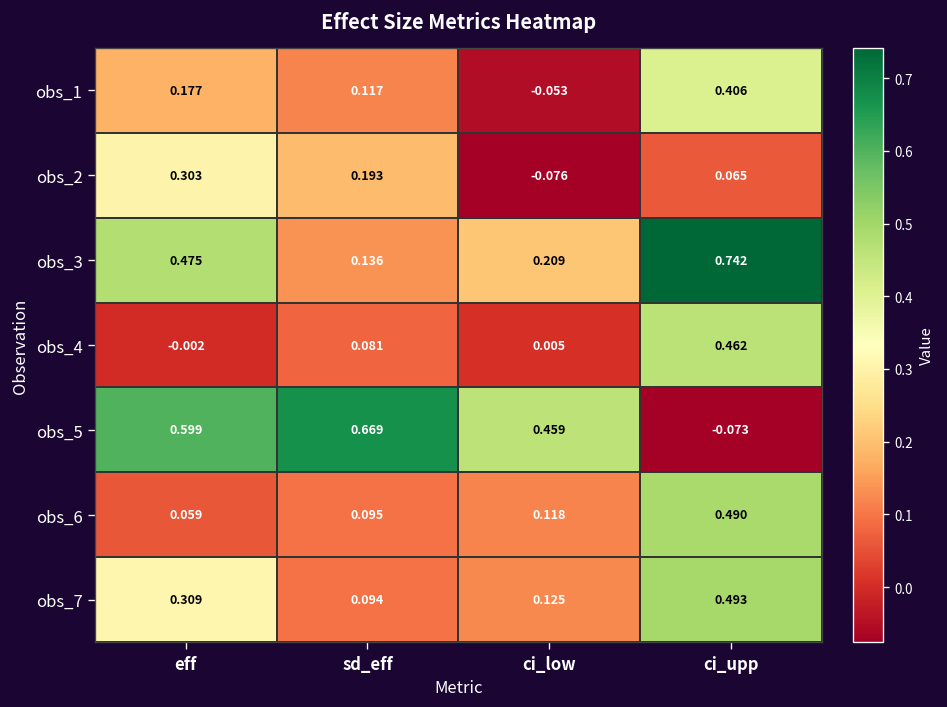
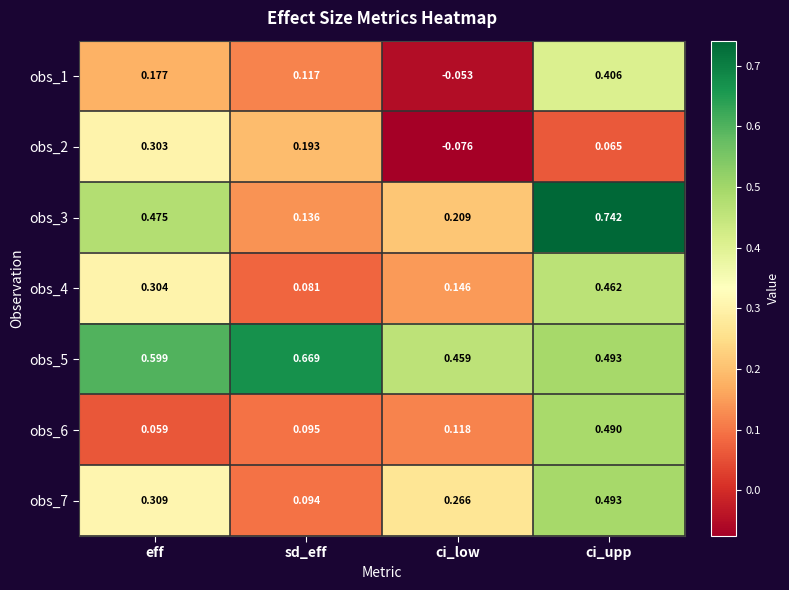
obs_4, eff: -0.002 -> 0.304
obs_4, ci_low: 0.005 -> 0.146
obs_5, ci_upp: -0.073 -> 0.493
obs_7, ci_low: 0.125 -> 0.266
